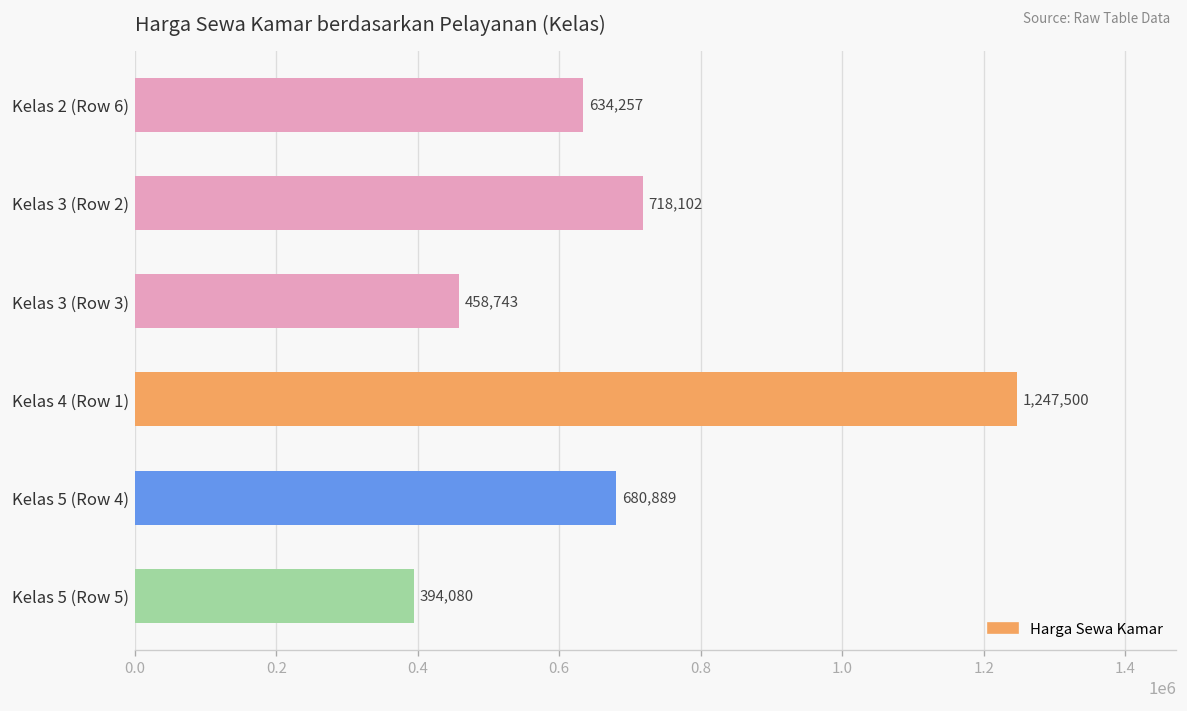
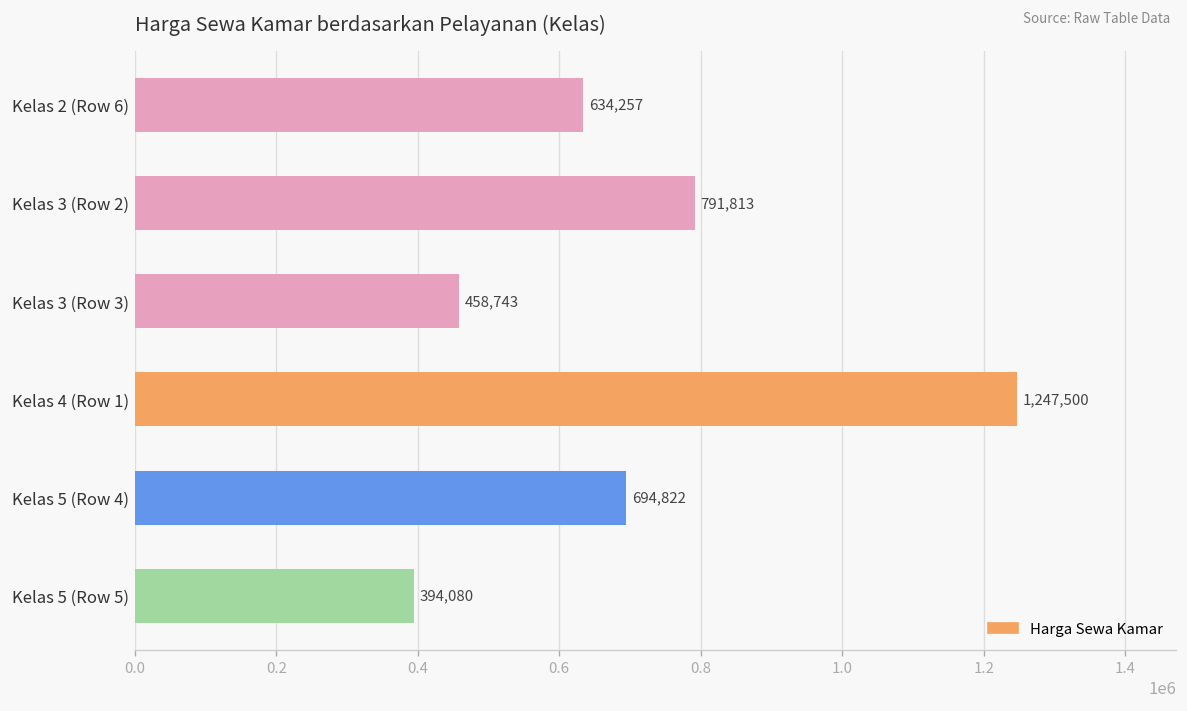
Kelas 3 (Row 2): 718,102 -> 791,813
Kelas 5 (Row 4): 680,889 -> 694,822
